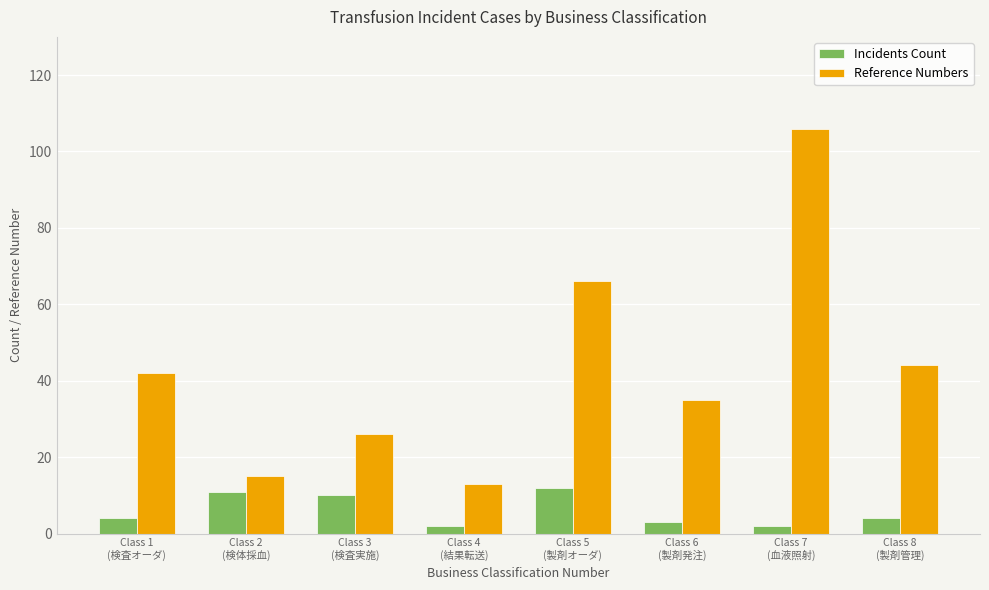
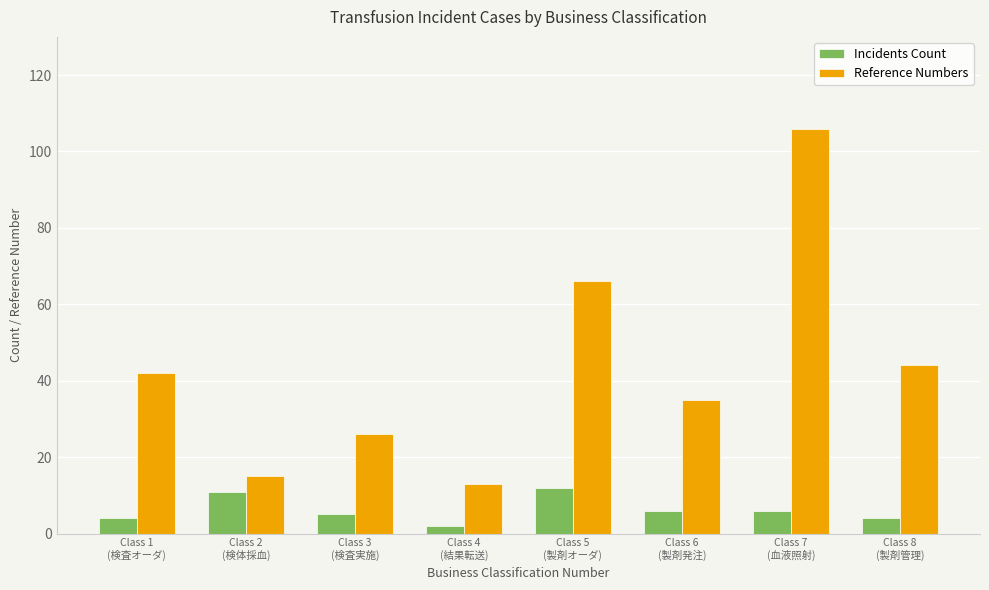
Incidents Count, Class 3 (検査実施): 10 -> 5
Incidents Count, Class 6 (製剤発注): 3 -> 6
Incidents Count, Class 7 (血液照射): 2 -> 6
